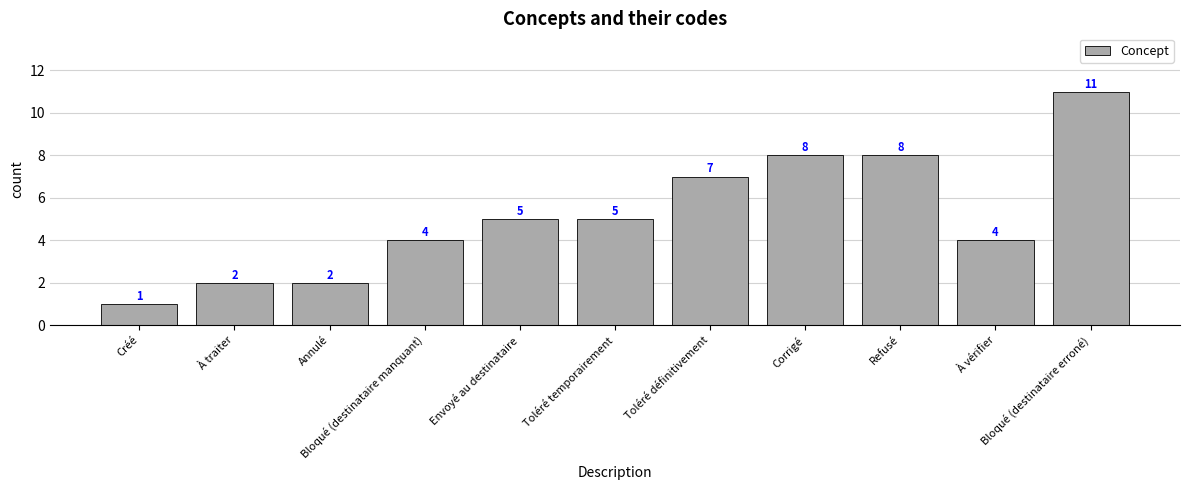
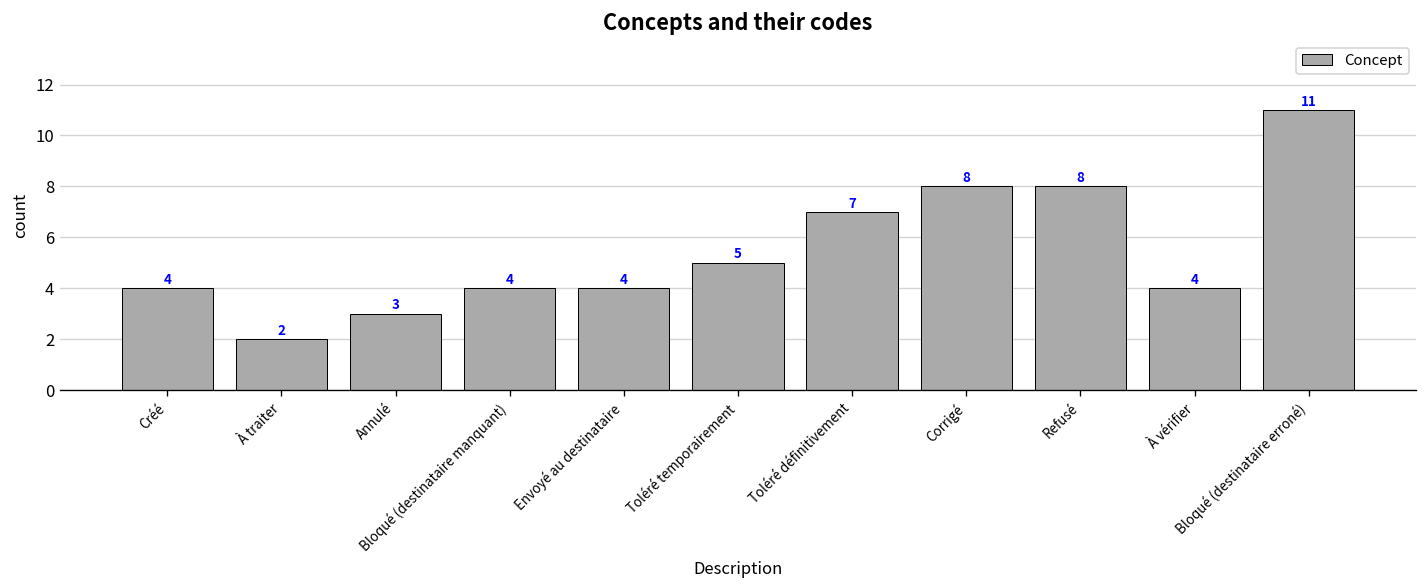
Créé: 1 -> 4
Annulé: 2 -> 3
Envoyé au destinataire: 5 -> 4
